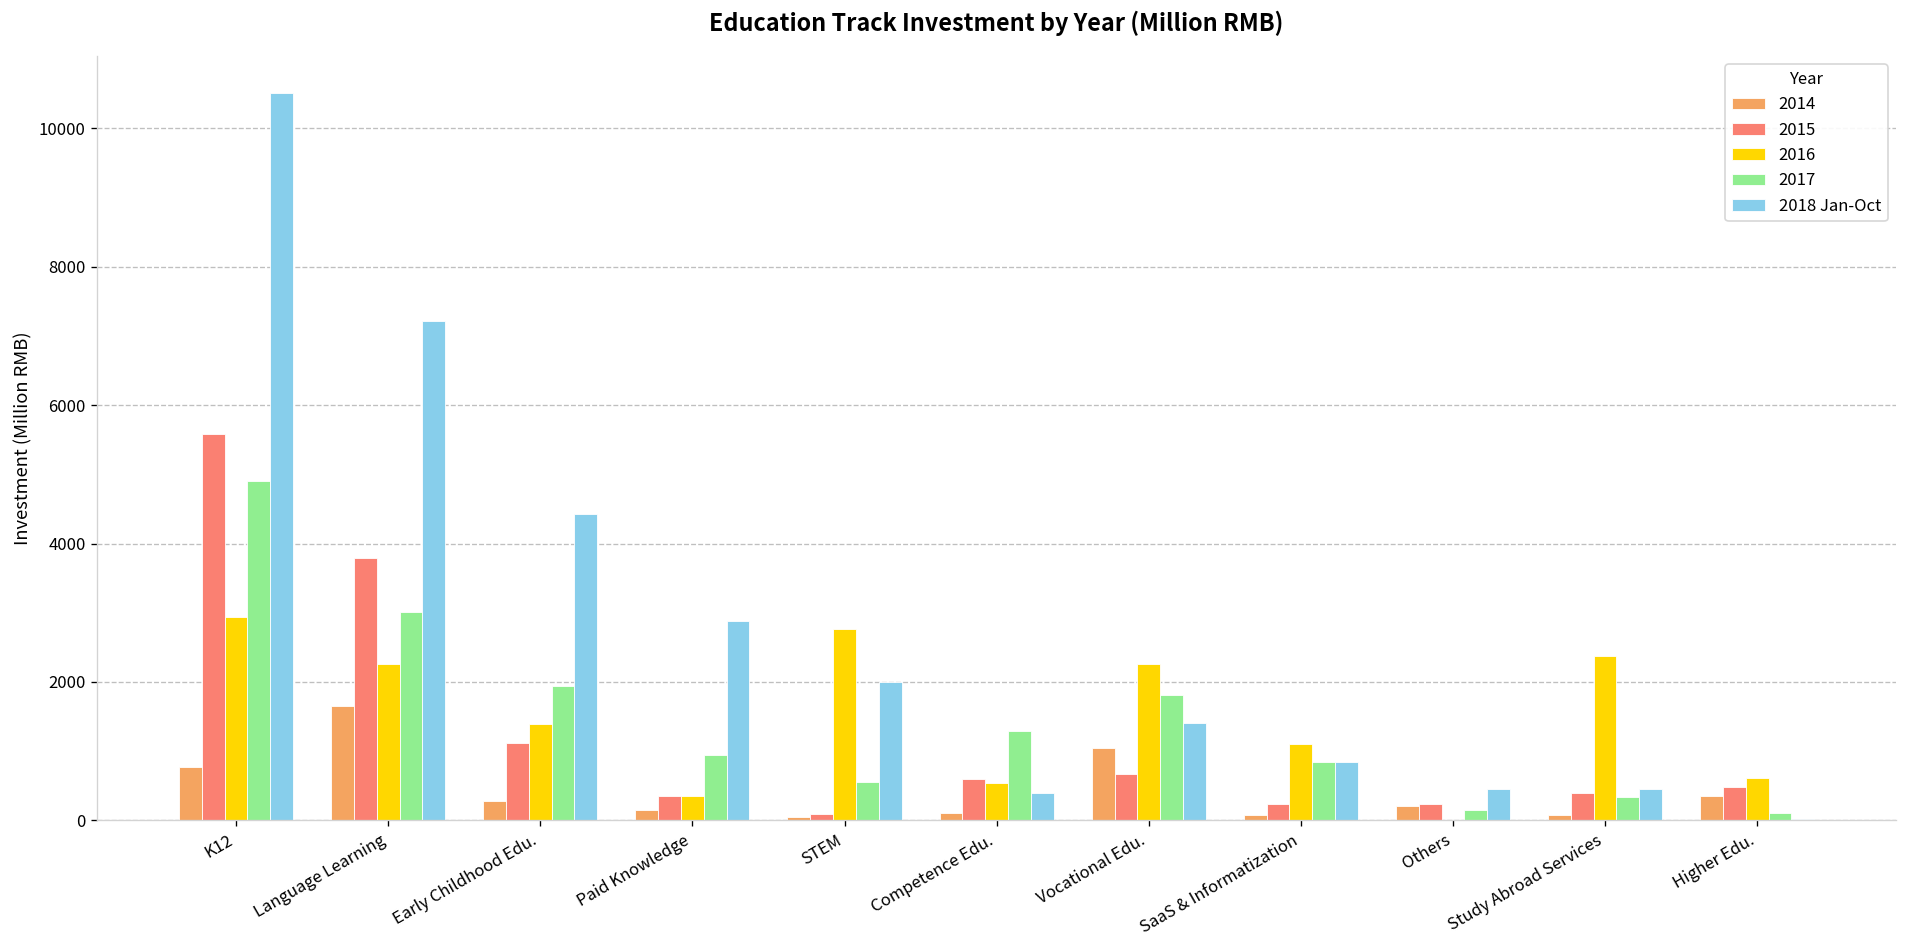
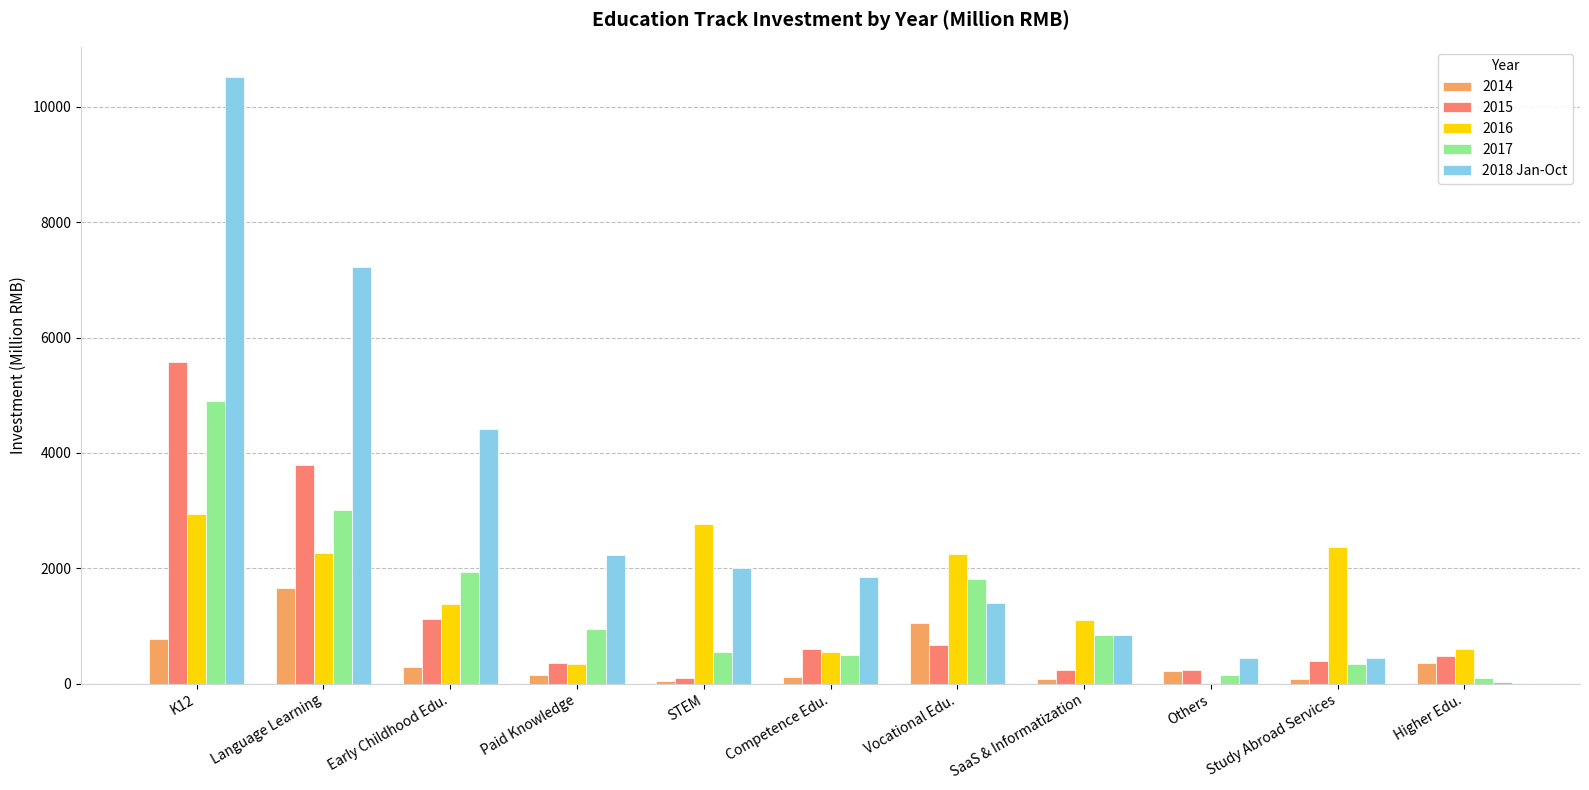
2018 Jan-Oct, Paid Knowledge: 2900 -> 2200
2017, Competence Edu.: 1300 -> 500
2018 Jan-Oct, Competence Edu.: 400 -> 1900
